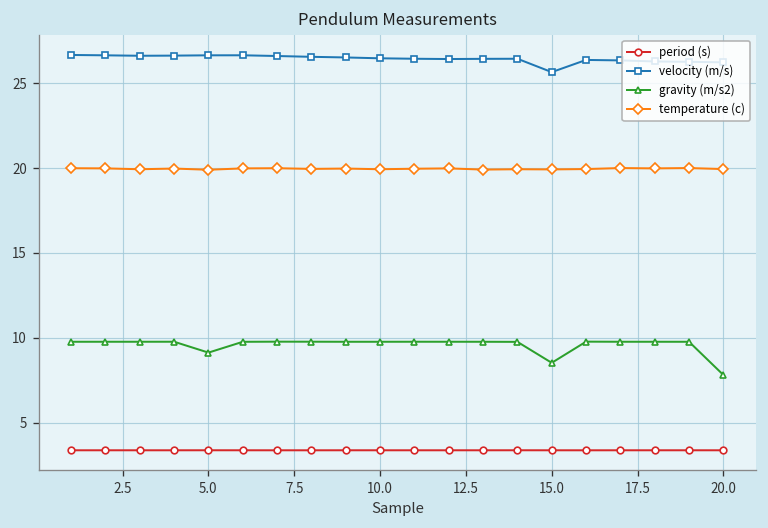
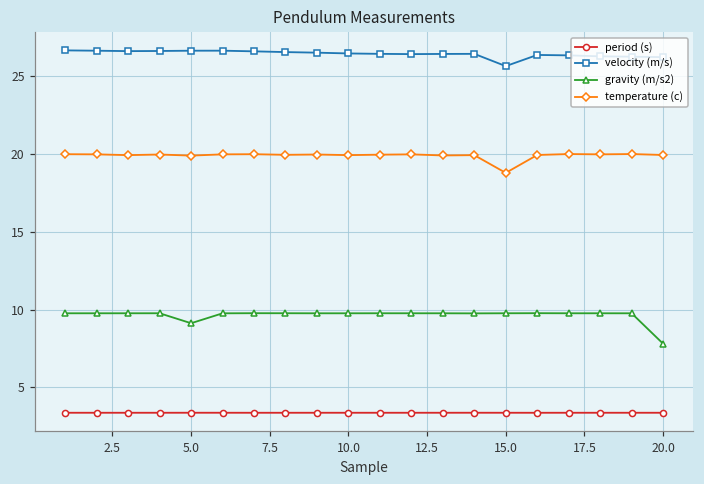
gravity (m/s2), 15.0: 8.5 -> 9.8
temperature (c), 15.0: 19.9 -> 18.8
